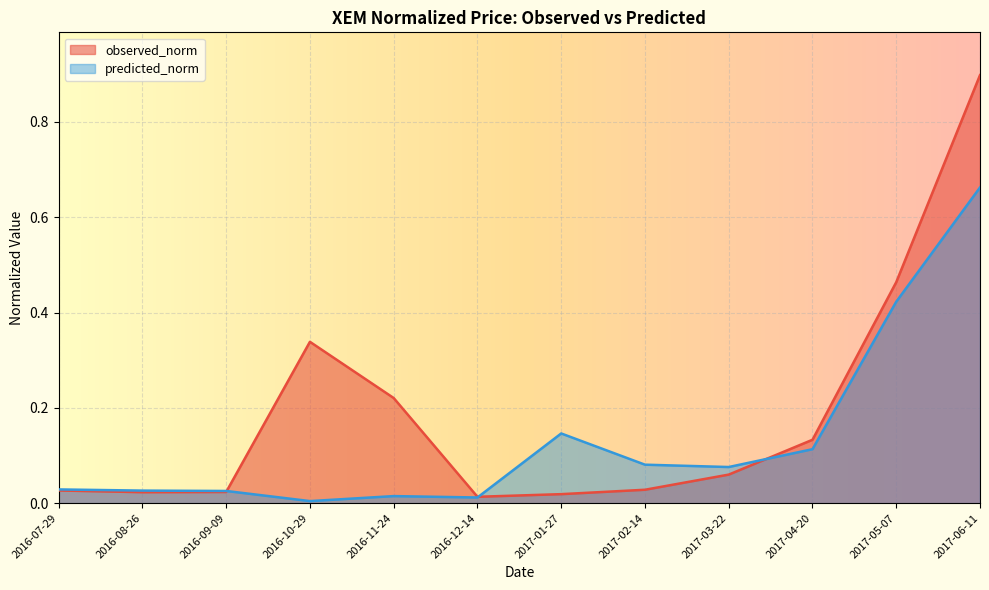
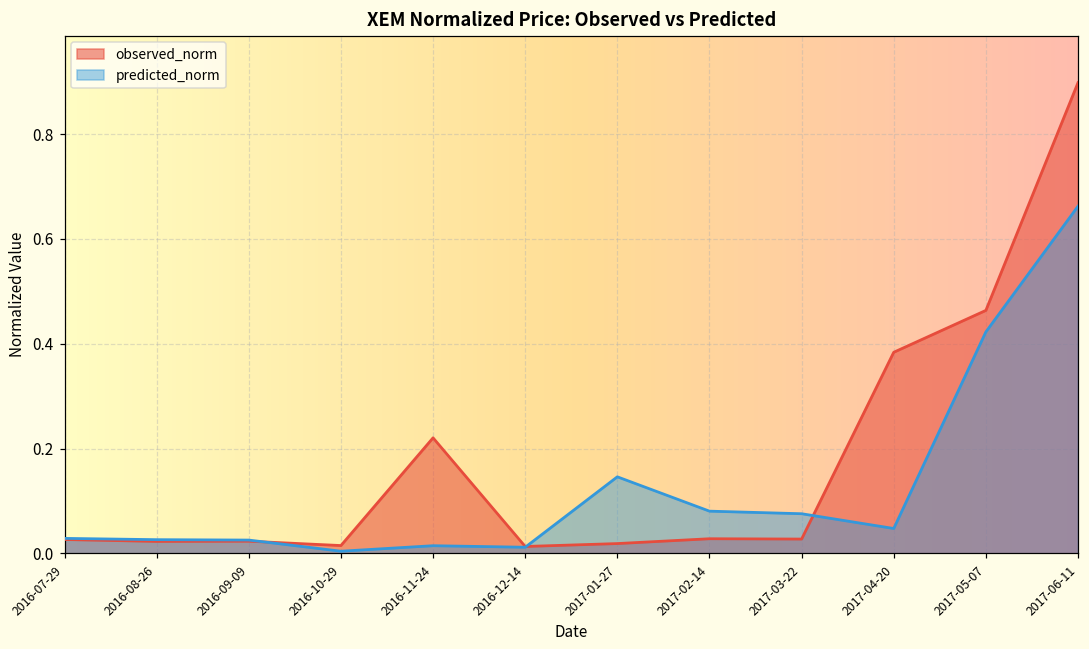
observed_norm, 2016-10-29: 0.34 -> 0.02
observed_norm, 2017-03-22: 0.06 -> 0.03
observed_norm, 2017-04-20: 0.13 -> 0.38
predicted_norm, 2017-04-20: 0.11 -> 0.05
